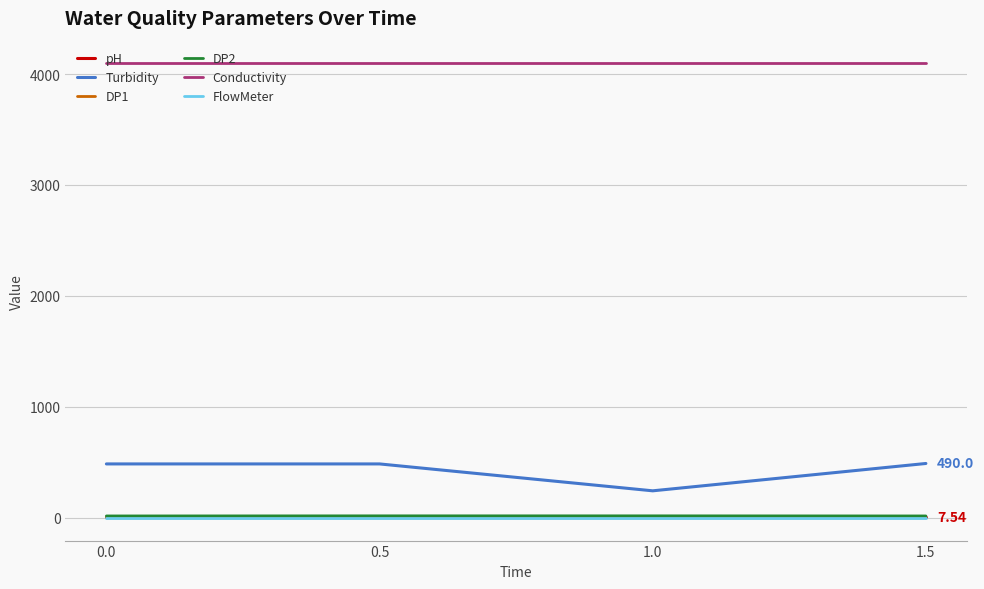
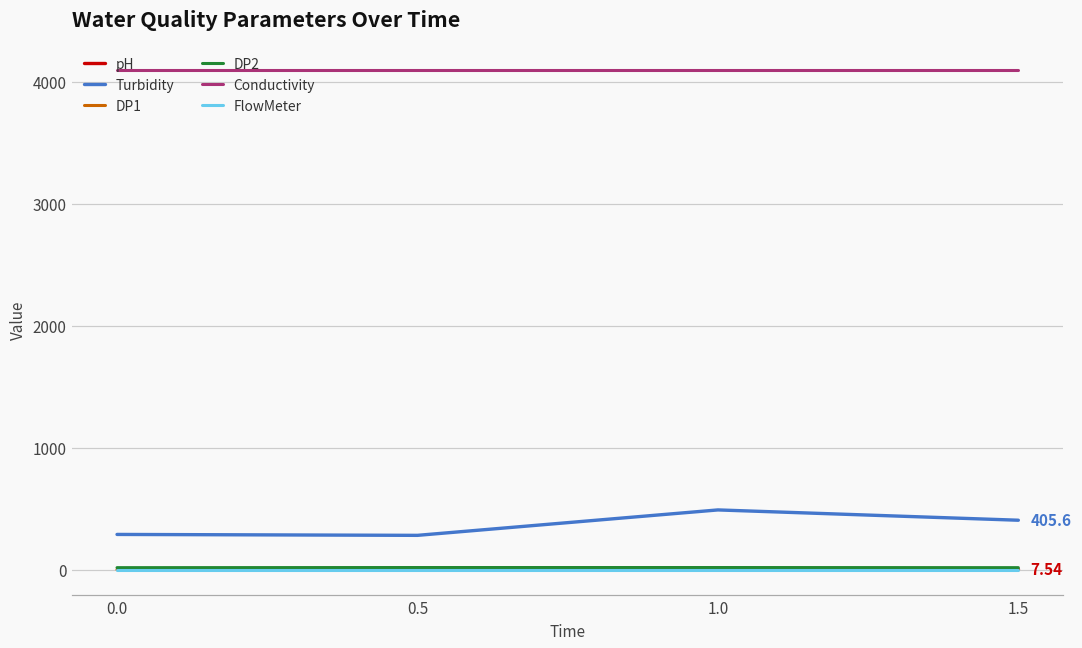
Turbidity, 0.0: 490 -> 290
Turbidity, 0.5: 490 -> 280
Turbidity, 1.0: 240 -> 490
Turbidity, 1.5: 490.0 -> 405.6
